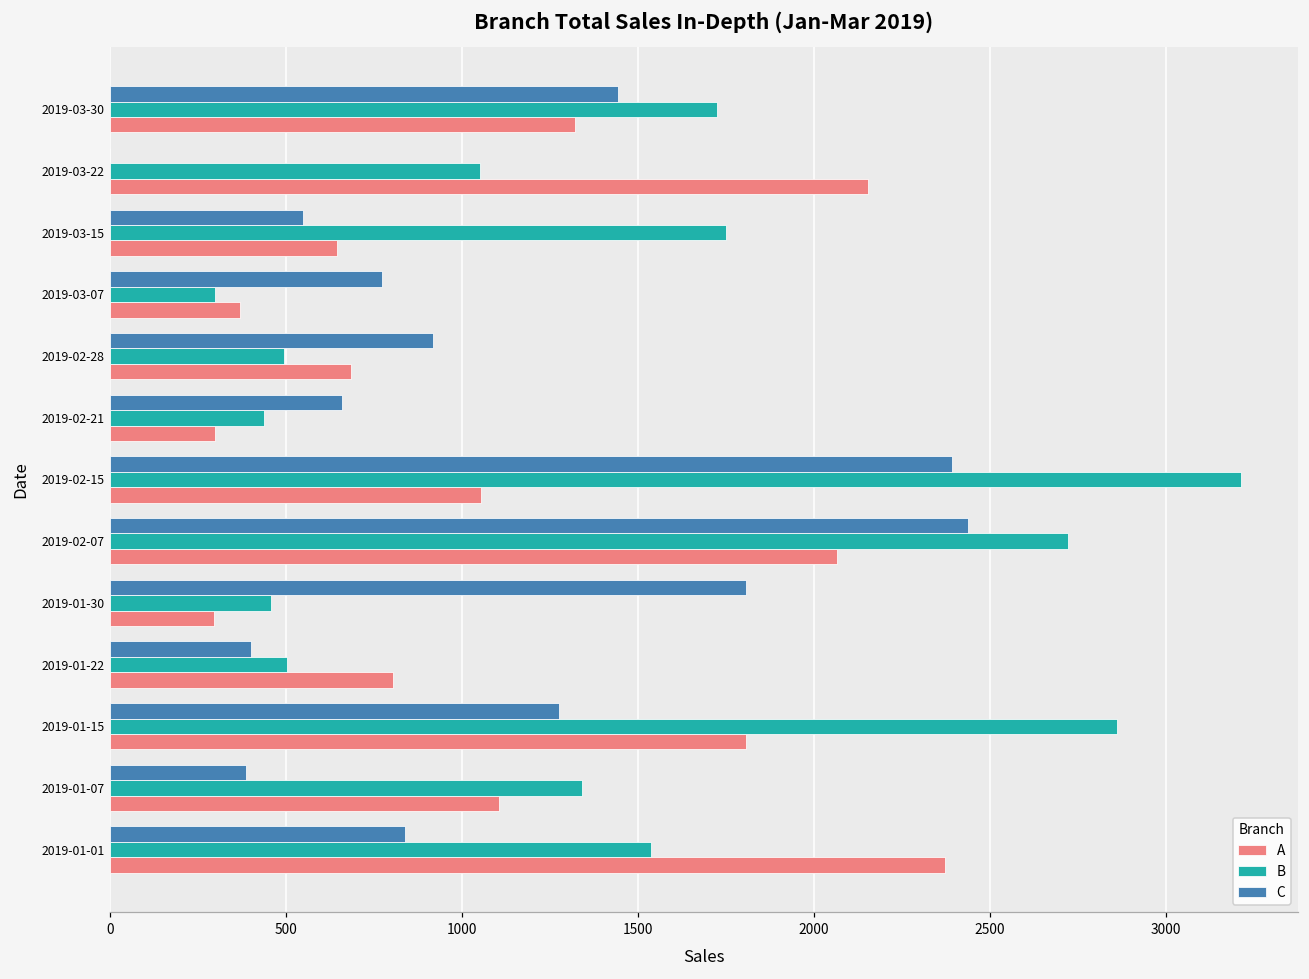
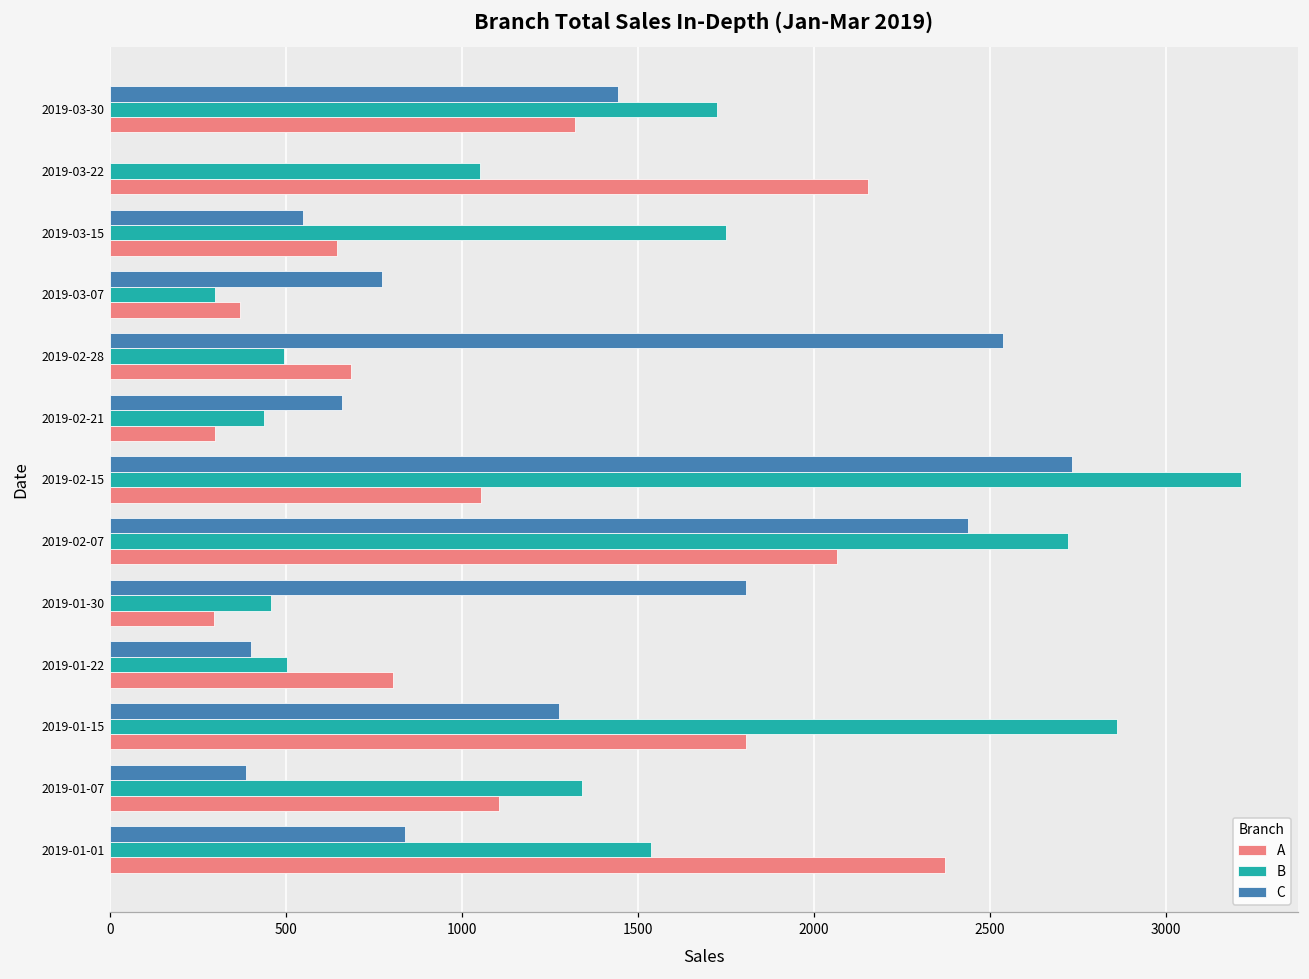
C, 2019-02-28: 920 -> 2540
C, 2019-02-15: 2390 -> 2730
